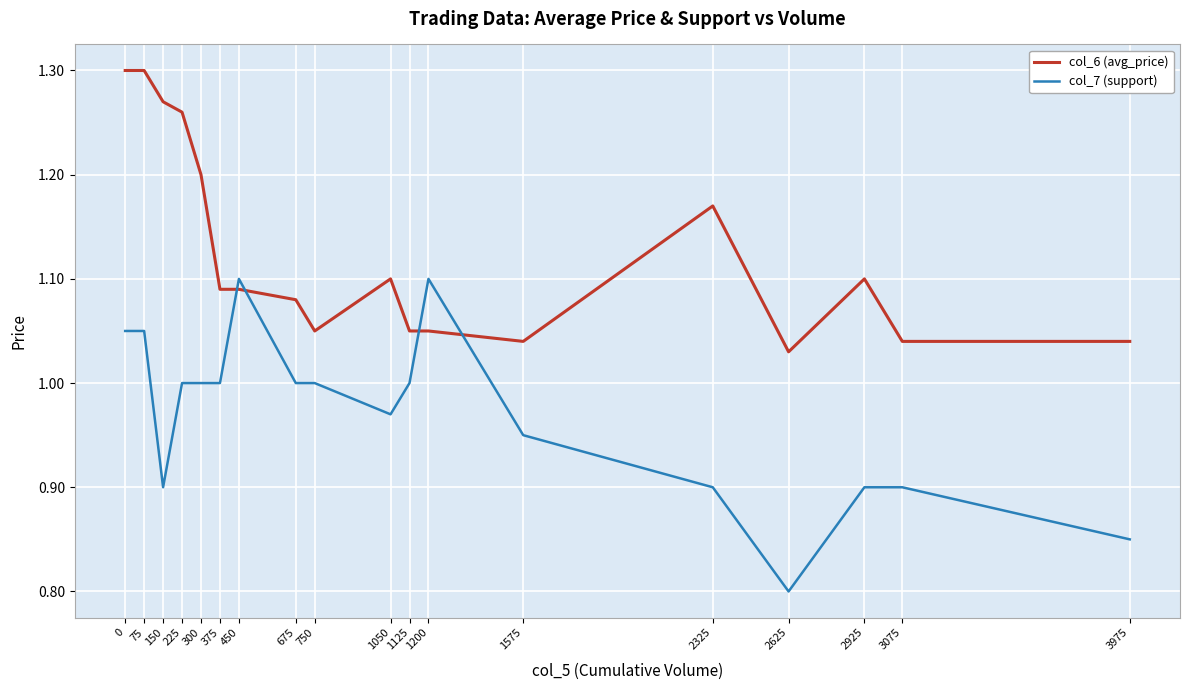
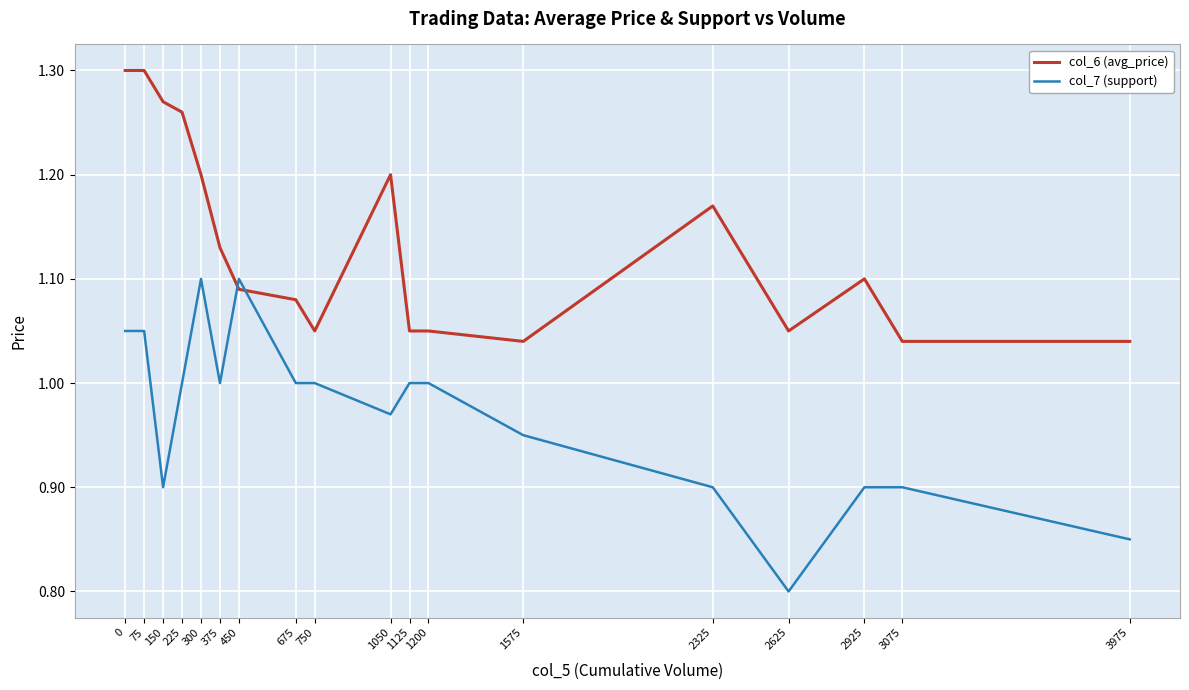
col_7 (support), 300: 1.0 -> 1.1
col_6 (avg_price), 375: 1.09 -> 1.13
col_6 (avg_price), 1050: 1.1 -> 1.2
col_7 (support), 1200: 1.1 -> 1.0
col_6 (avg_price), 2625: 1.03 -> 1.05
